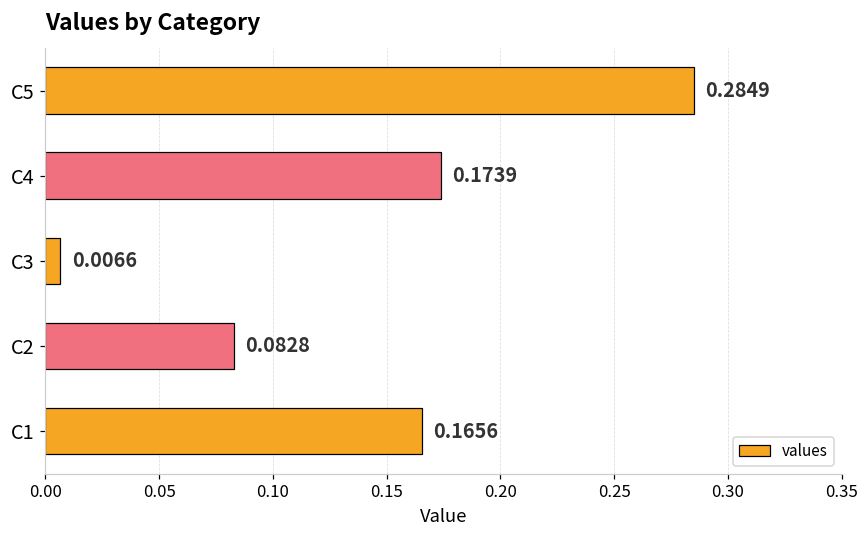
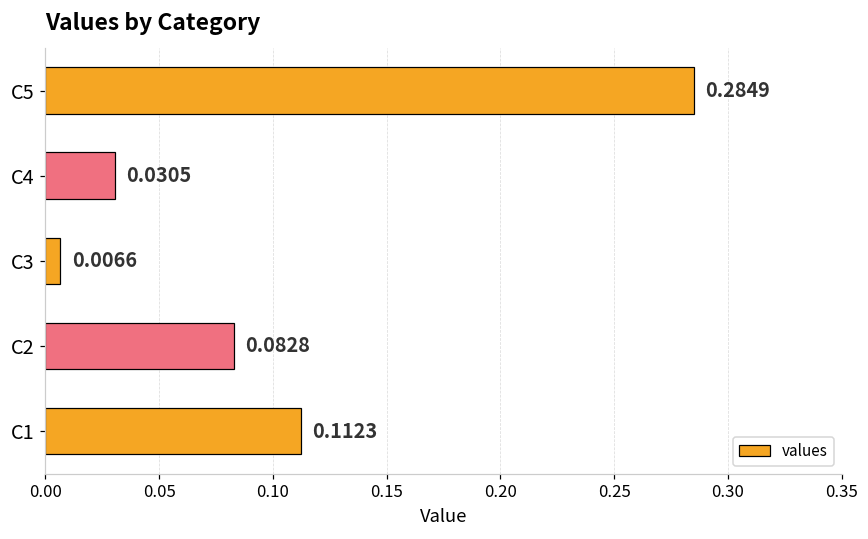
C4: 0.1739 -> 0.0305
C1: 0.1656 -> 0.1123
